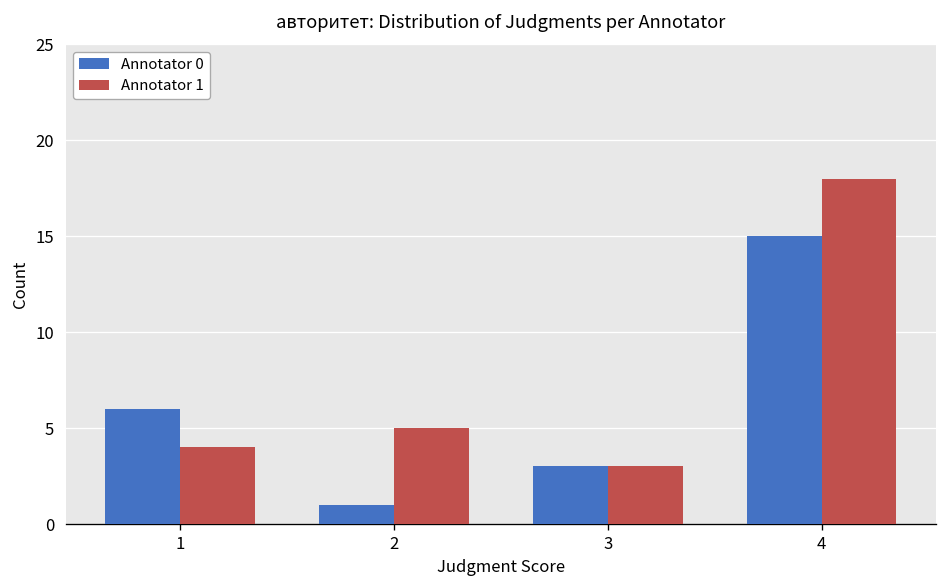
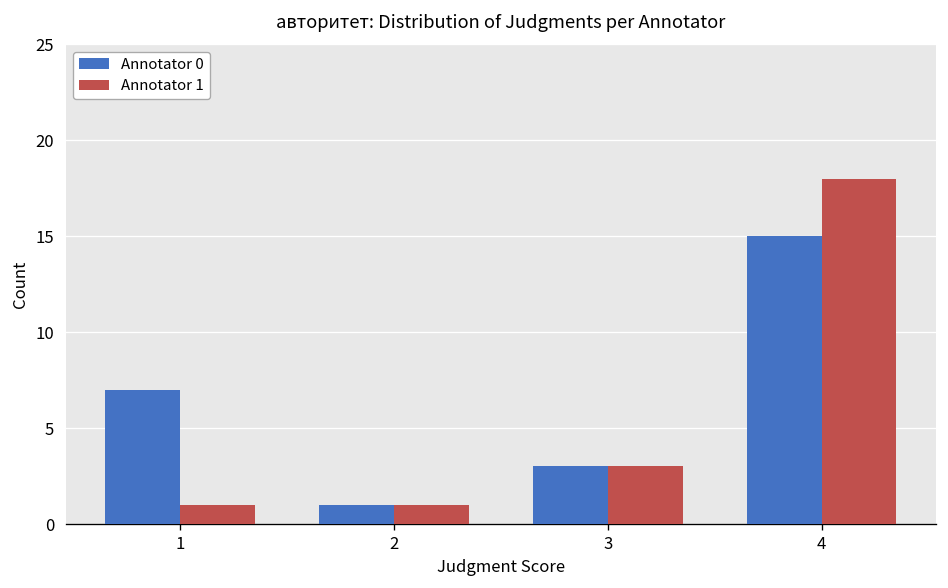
Annotator 0, 1: 6 -> 7
Annotator 1, 1: 4 -> 1
Annotator 1, 2: 5 -> 1
